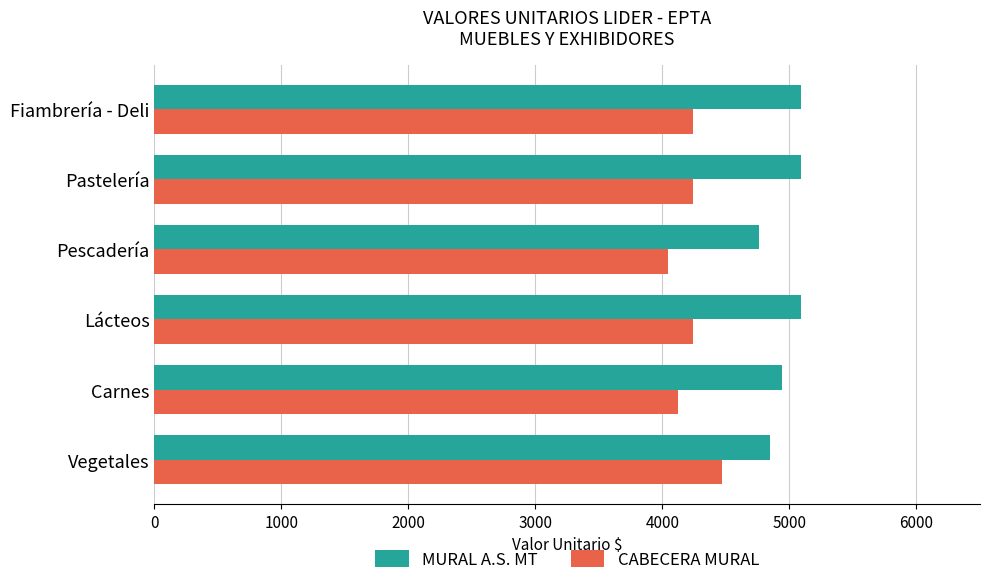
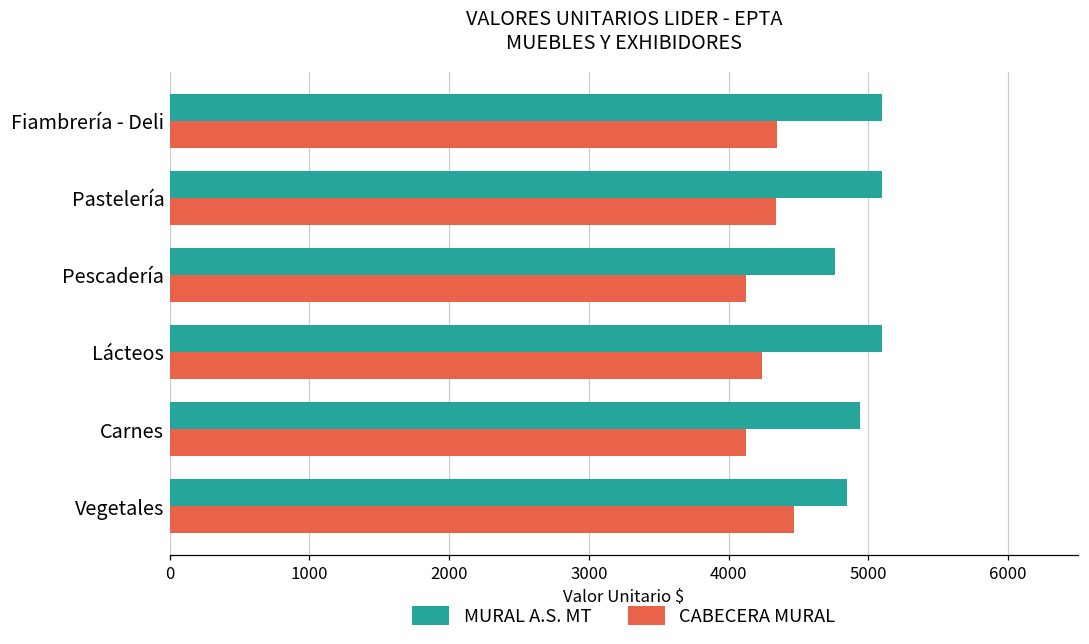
CABECERA MURAL, Fiambrería - Deli: 4240 -> 4340
CABECERA MURAL, Pastelería: 4240 -> 4340
CABECERA MURAL, Pescadería: 4040 -> 4130
